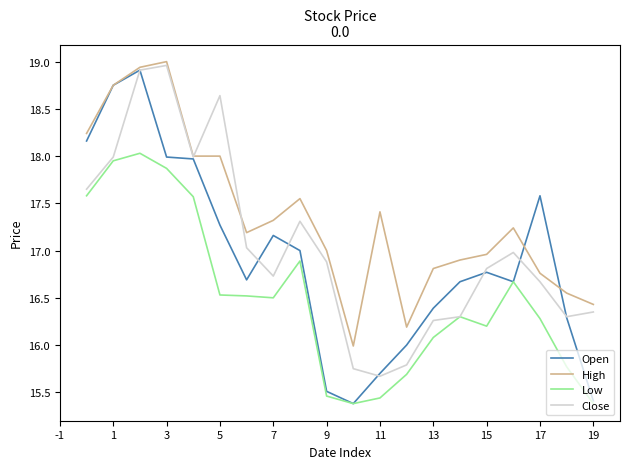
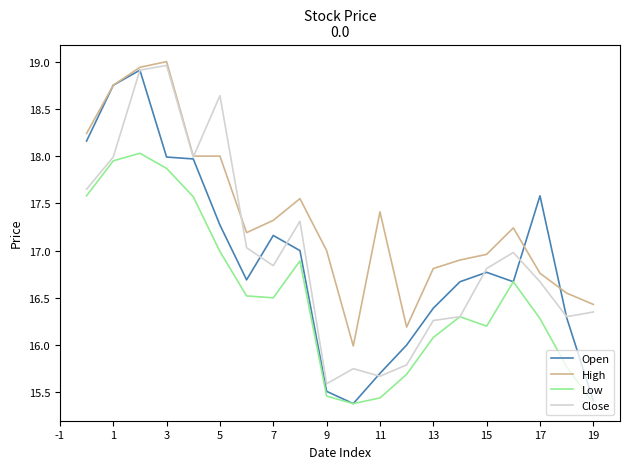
Low, 5: 16.5 -> 17.0
Close, 7: 16.7 -> 16.8
Close, 9: 16.9 -> 15.6
